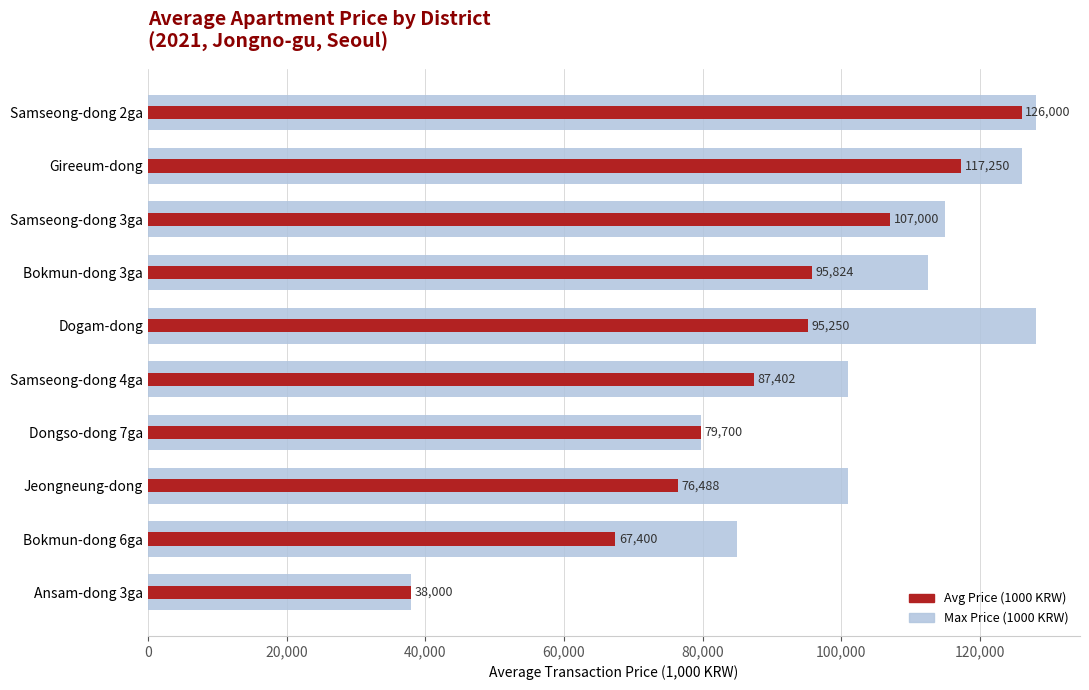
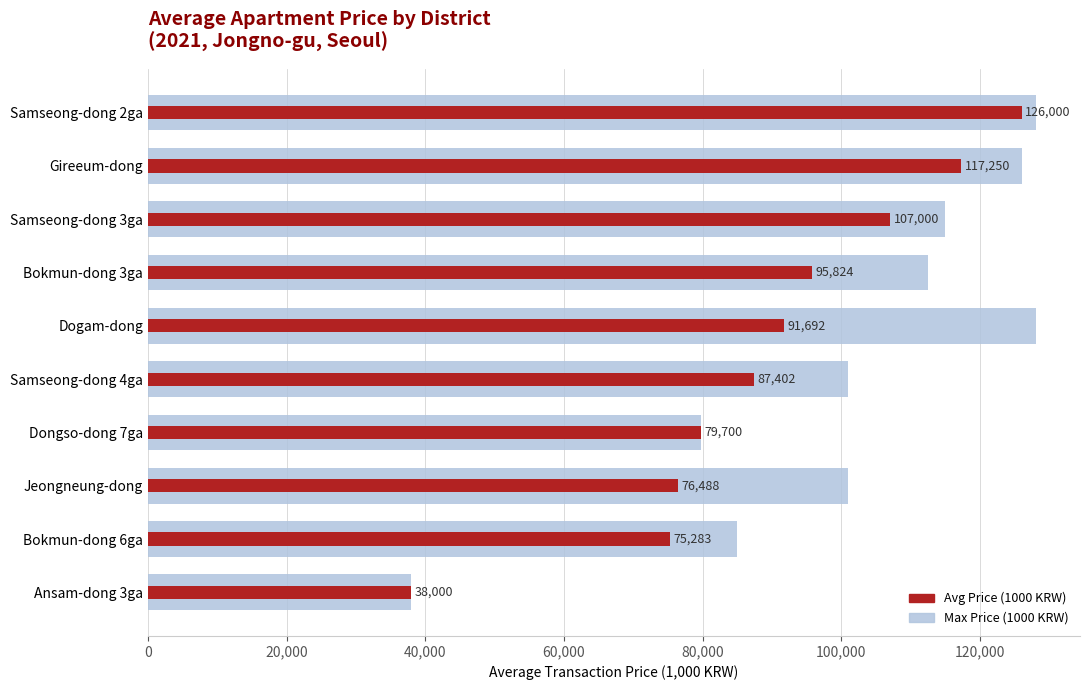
Avg Price (1000 KRW), Dogam-dong: 95,250 -> 91,692
Avg Price (1000 KRW), Bokmun-dong 6ga: 67,400 -> 75,283
